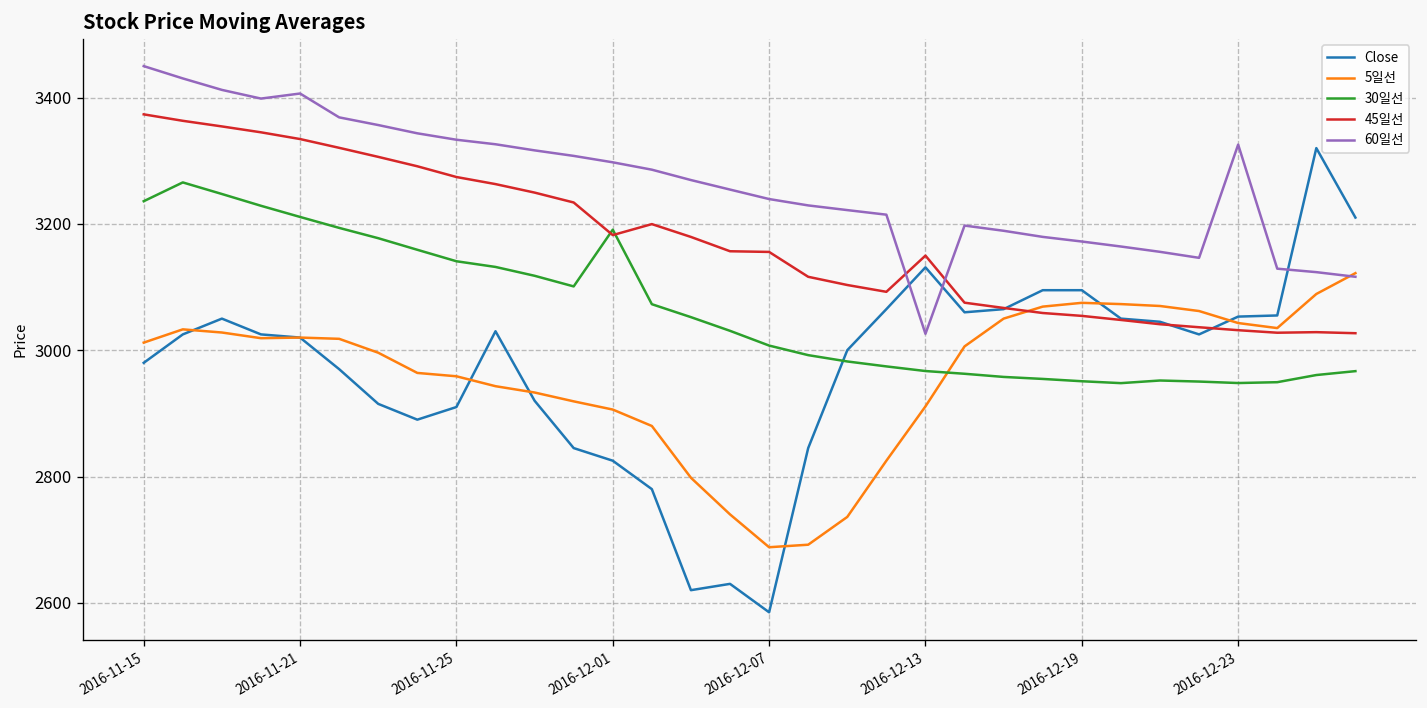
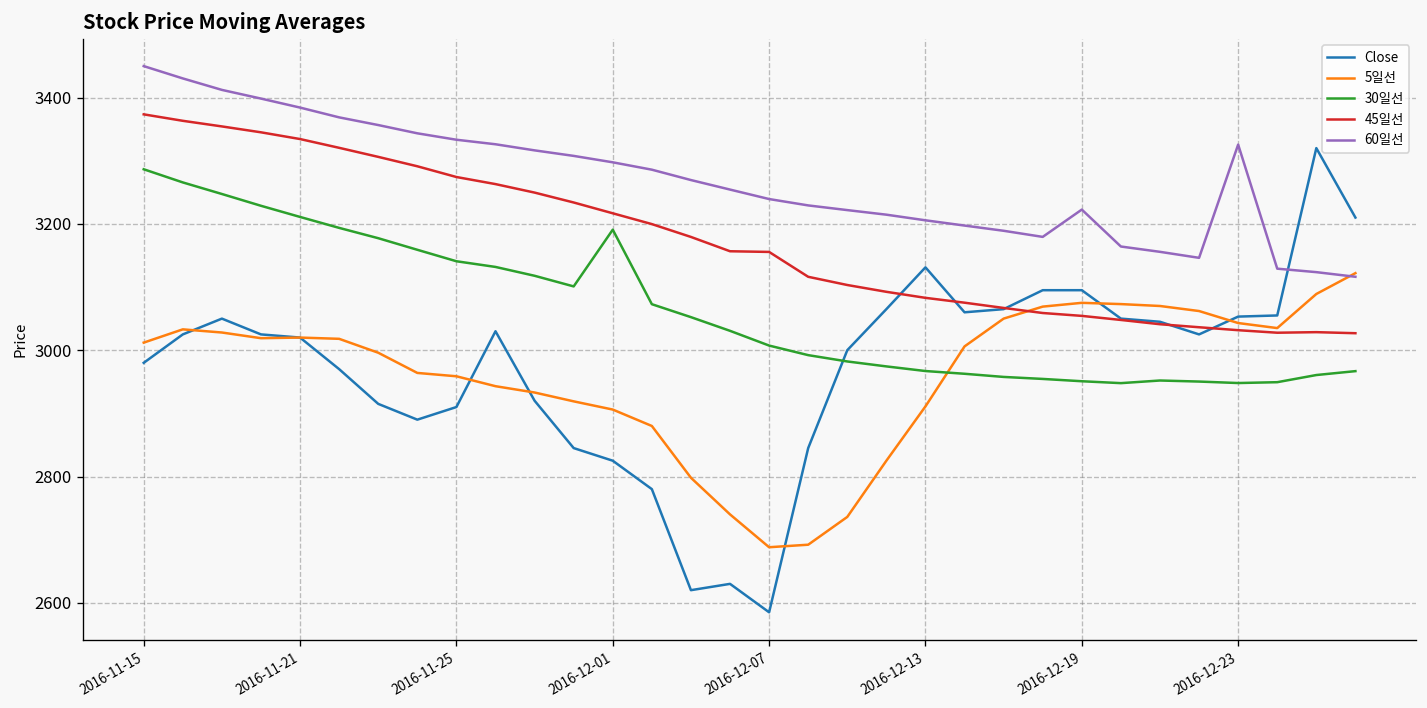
30일선, 2016-11-15: 3240 -> 3290
60일선, 2016-11-21: 3410 -> 3380
45일선, 2016-12-01: 3180 -> 3220
45일선, 2016-12-13: 3150 -> 3080
60일선, 2016-12-13: 3030 -> 3210
60일선, 2016-12-19: 3170 -> 3220
